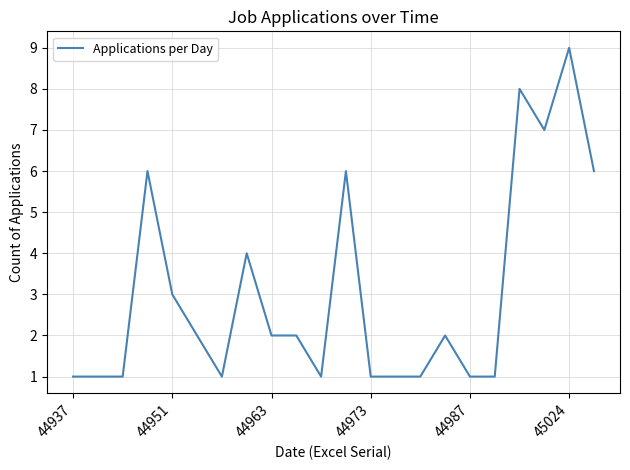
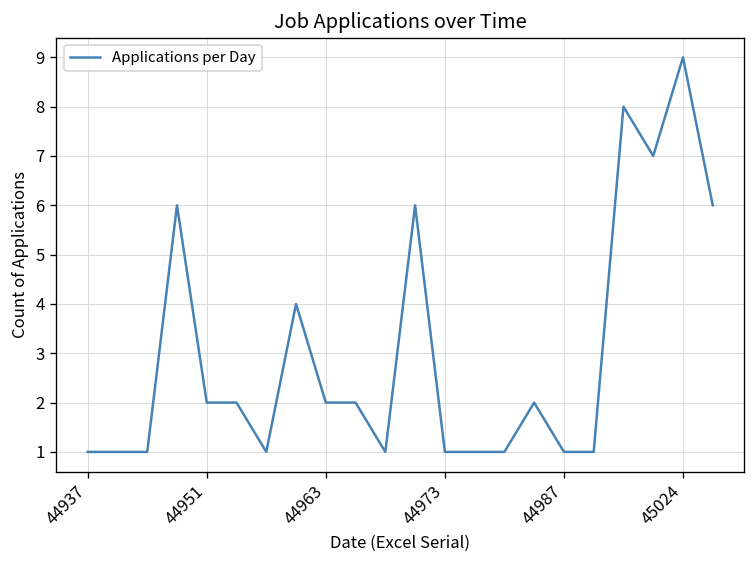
44951: 3 -> 2
